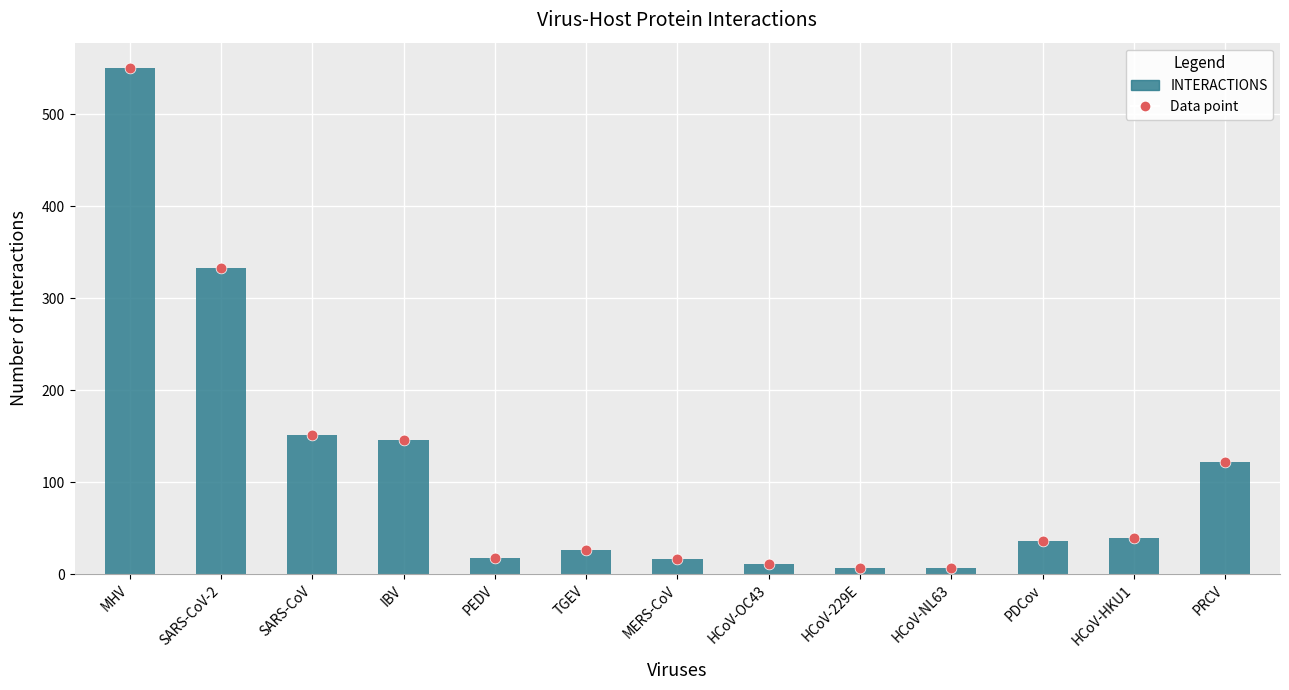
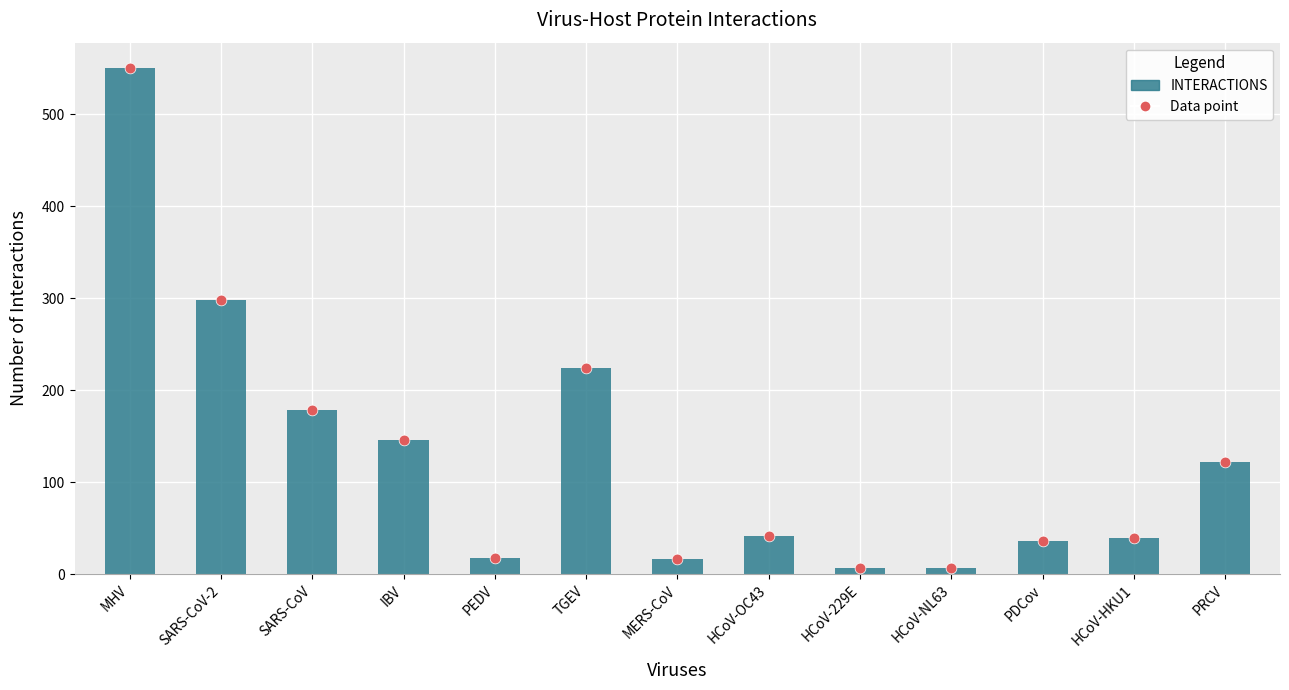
SARS-CoV-2: 330 -> 300
SARS-CoV: 150 -> 180
TGEV: 30 -> 220
HCoV-OC43: 10 -> 40
